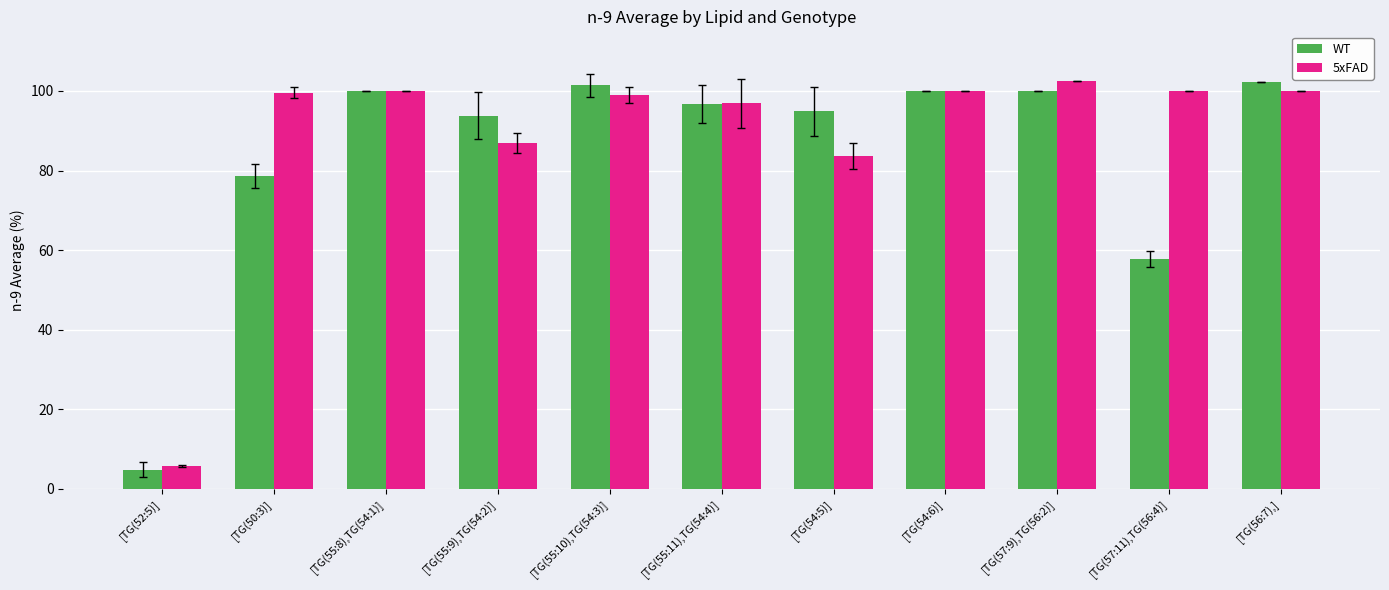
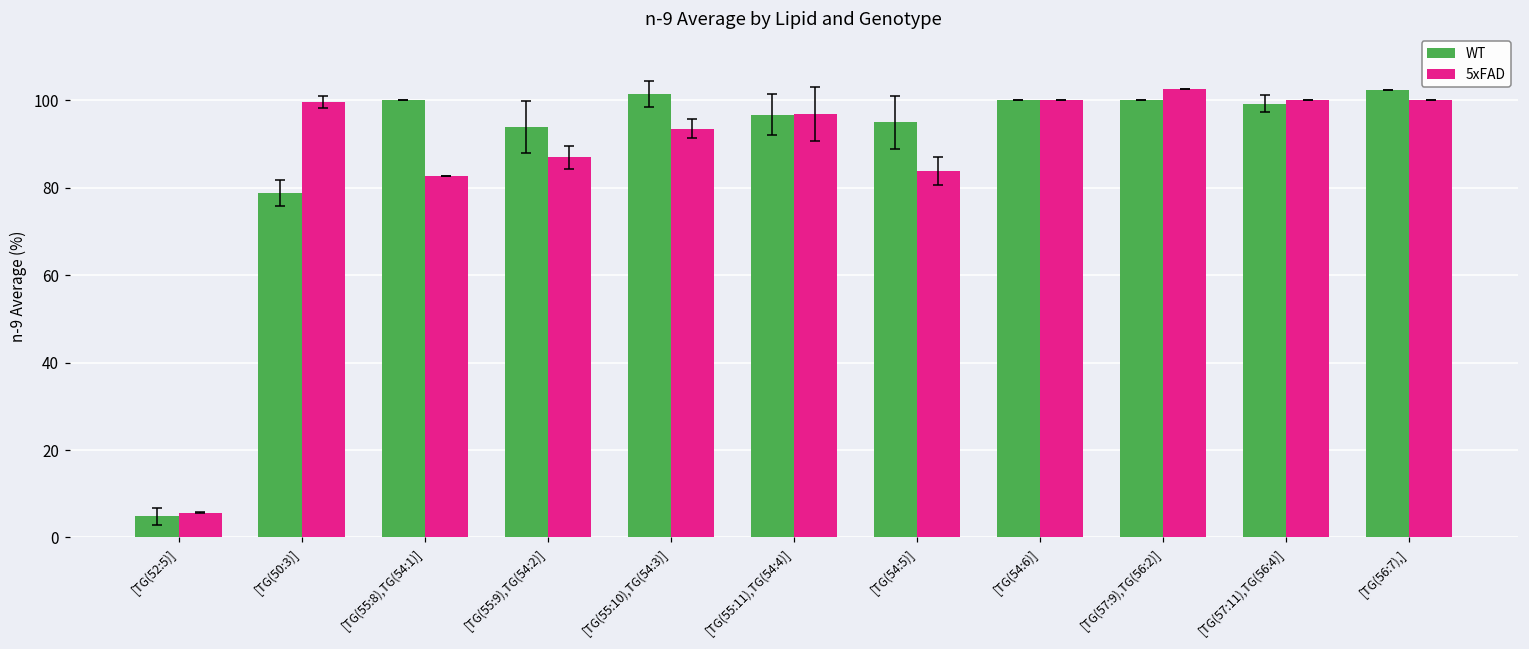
5xFAD, [TG(55:8),TG(54:1)]: 100 -> 83
5xFAD, [TG(55:10),TG(54:3)]: 99 -> 94
WT, [TG(57:11),TG(56:4)]: 58 -> 99
